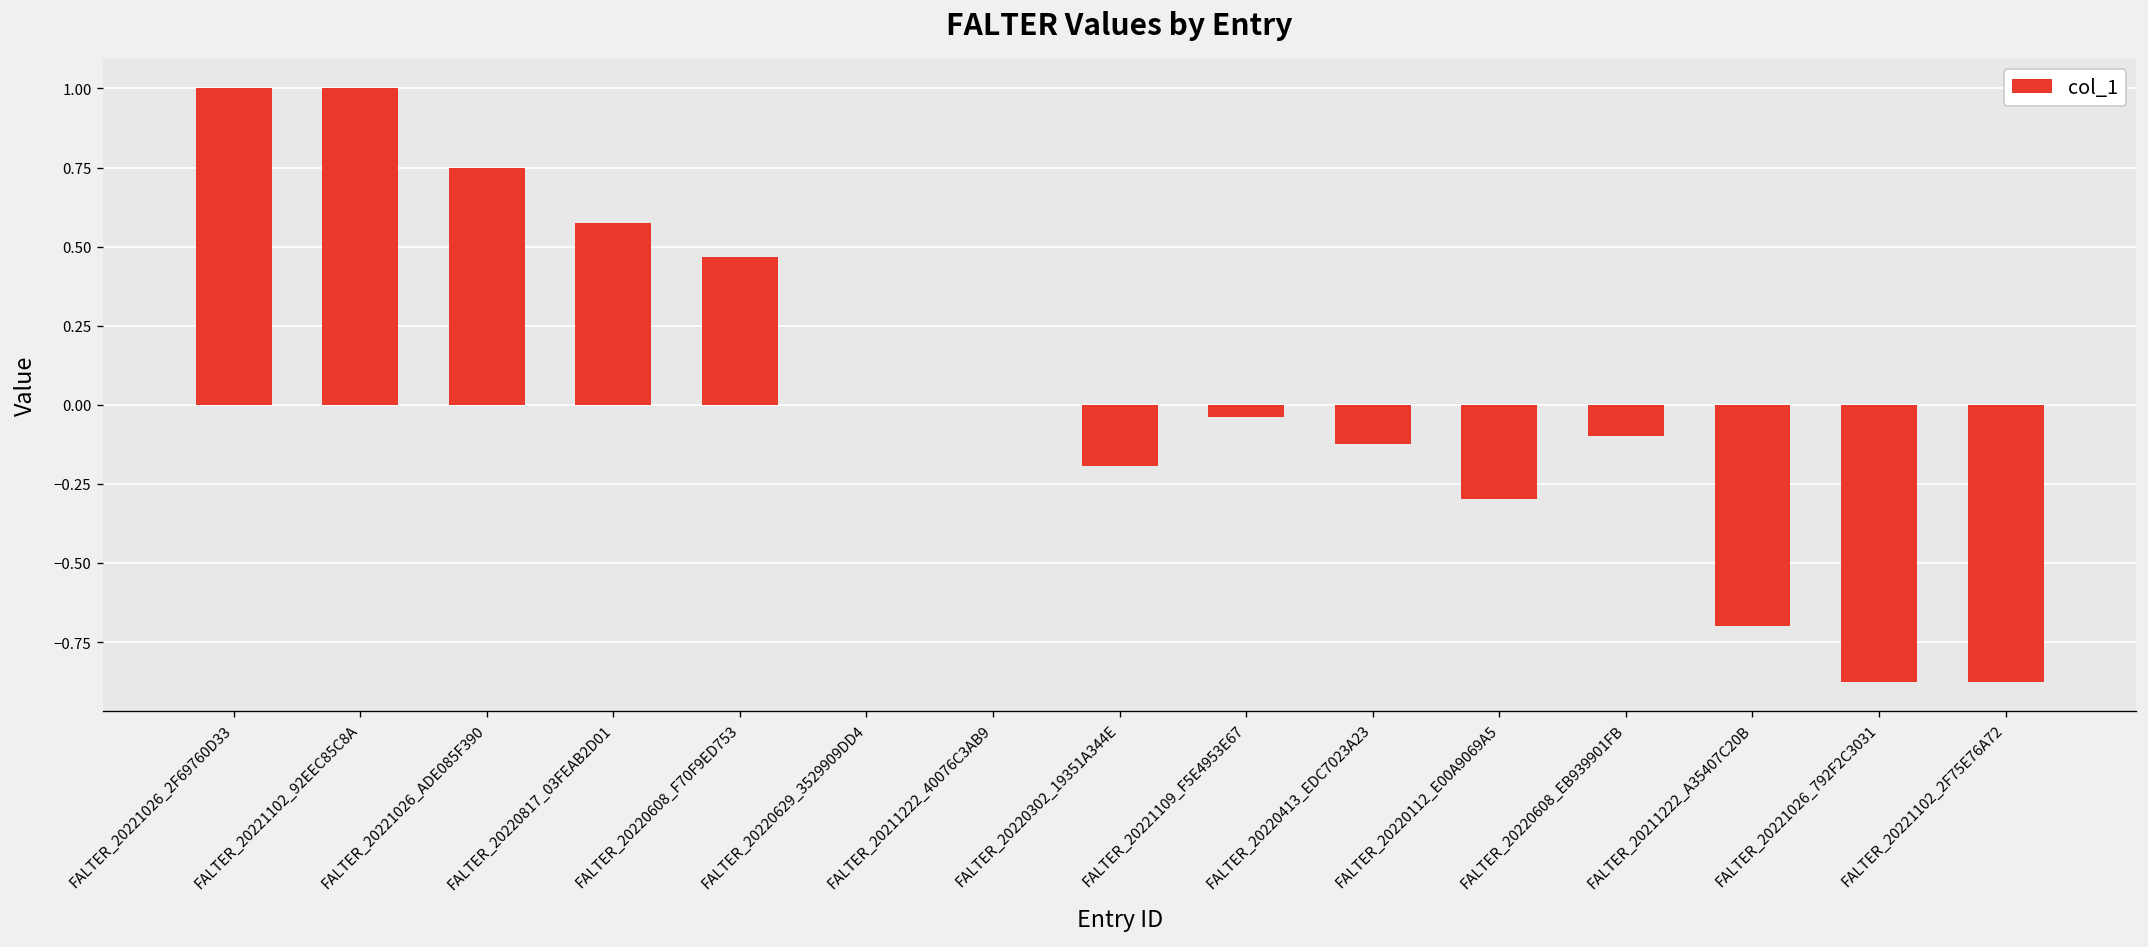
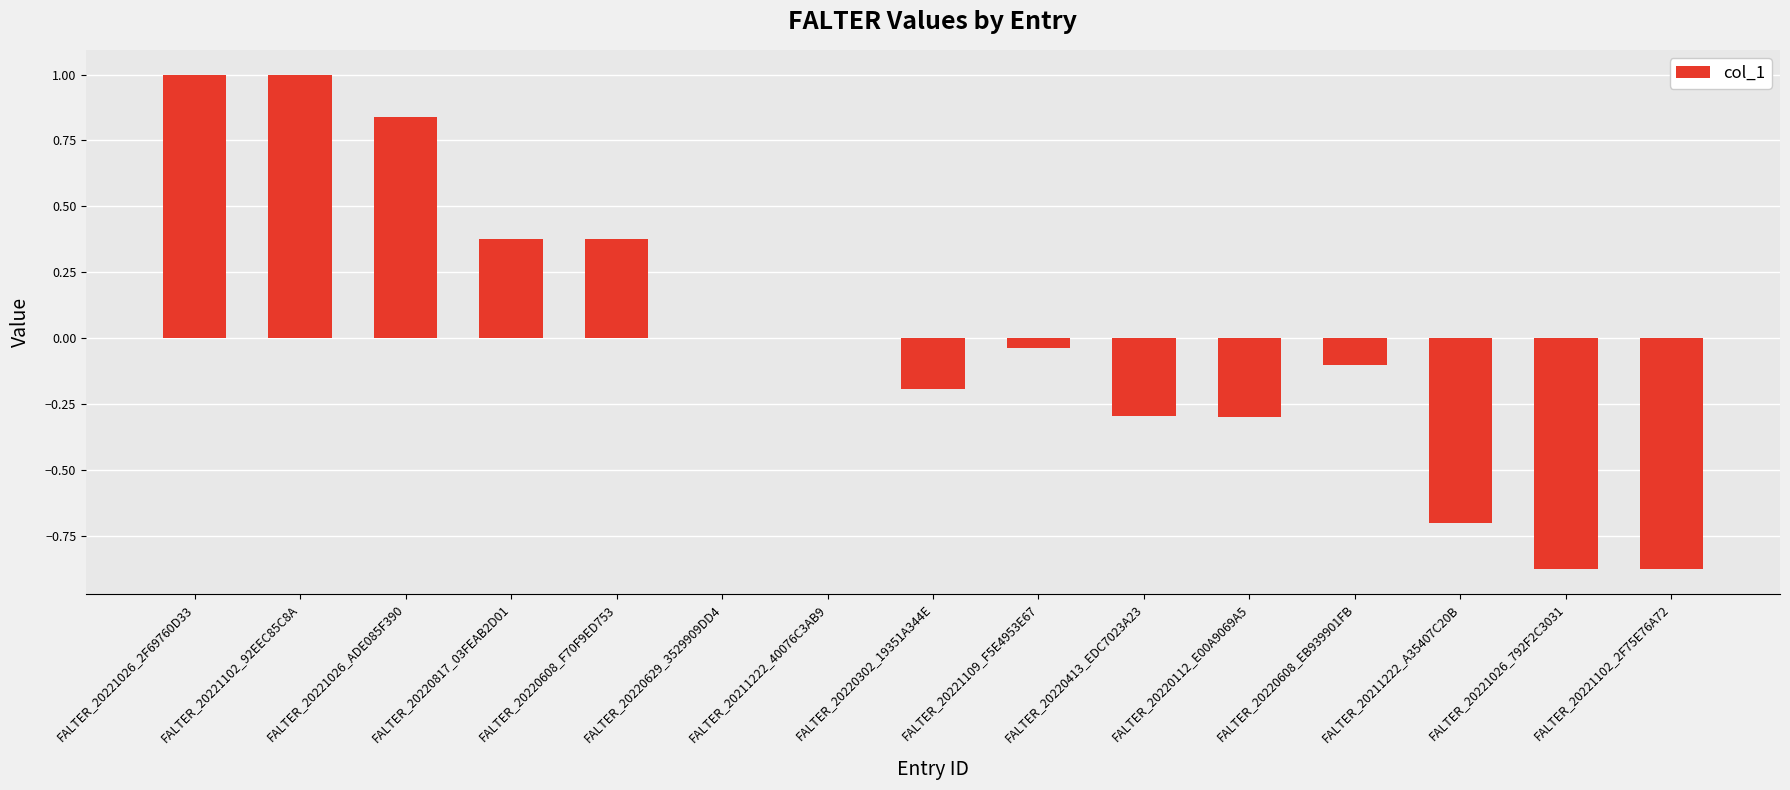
FALTER_20221026_ADE085F390: 0.75 -> 0.84
FALTER_20220817_03FEAB2D01: 0.57 -> 0.38
FALTER_20220608_F70F9ED753: 0.47 -> 0.38
FALTER_20220413_EDC7023A23: -0.13 -> -0.29
